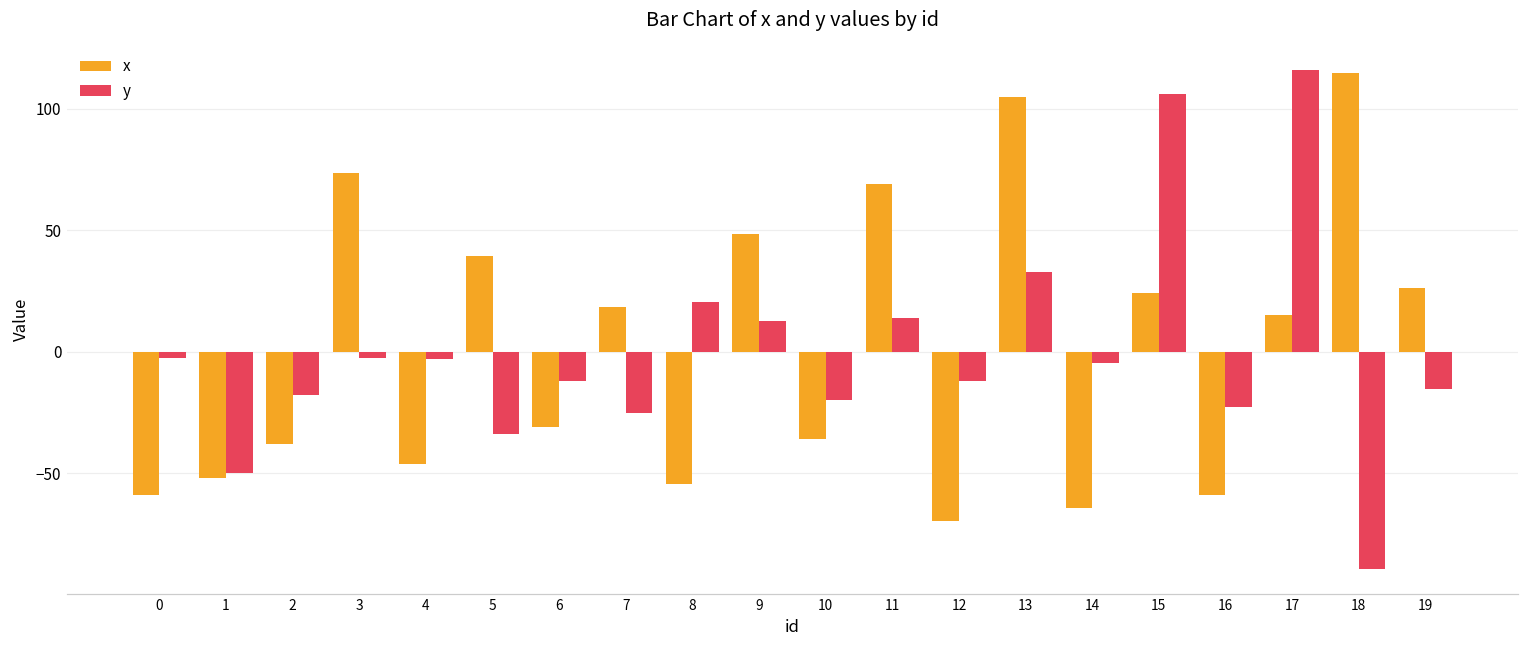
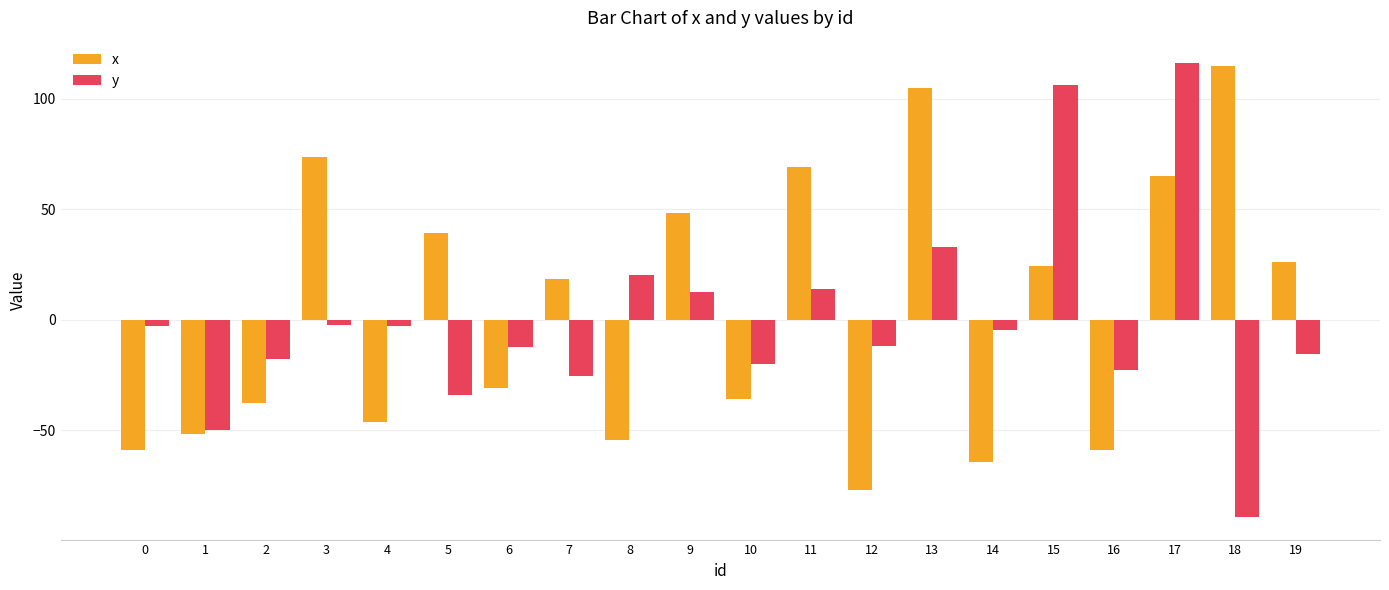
x, 12: -70 -> -77
x, 17: 15 -> 65
